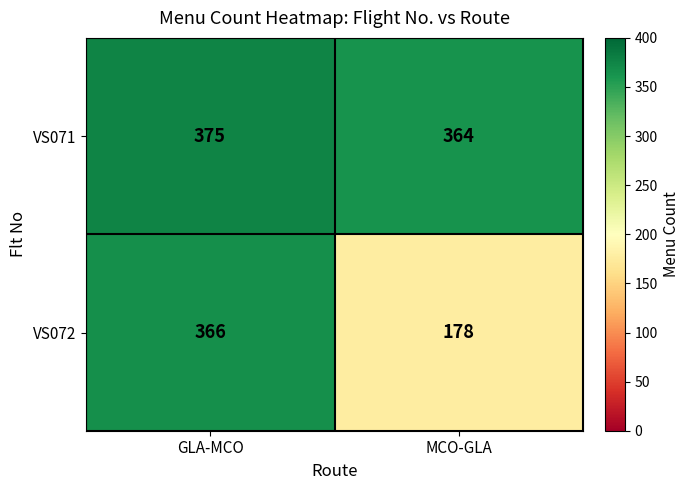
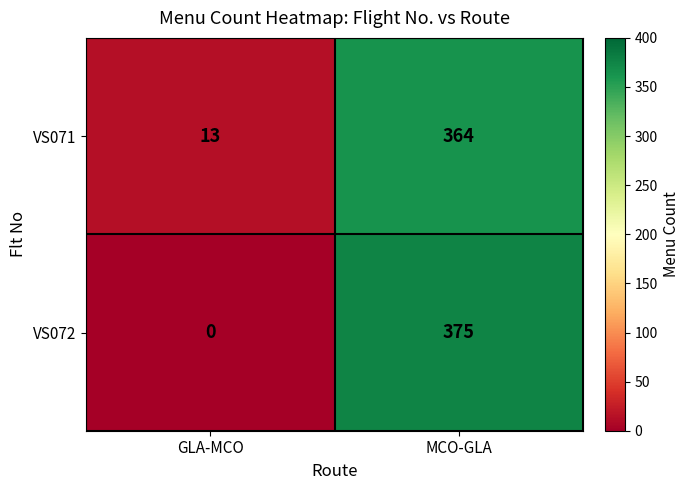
VS071, GLA-MCO: 375 -> 13
VS072, GLA-MCO: 366 -> 0
VS072, MCO-GLA: 178 -> 375
